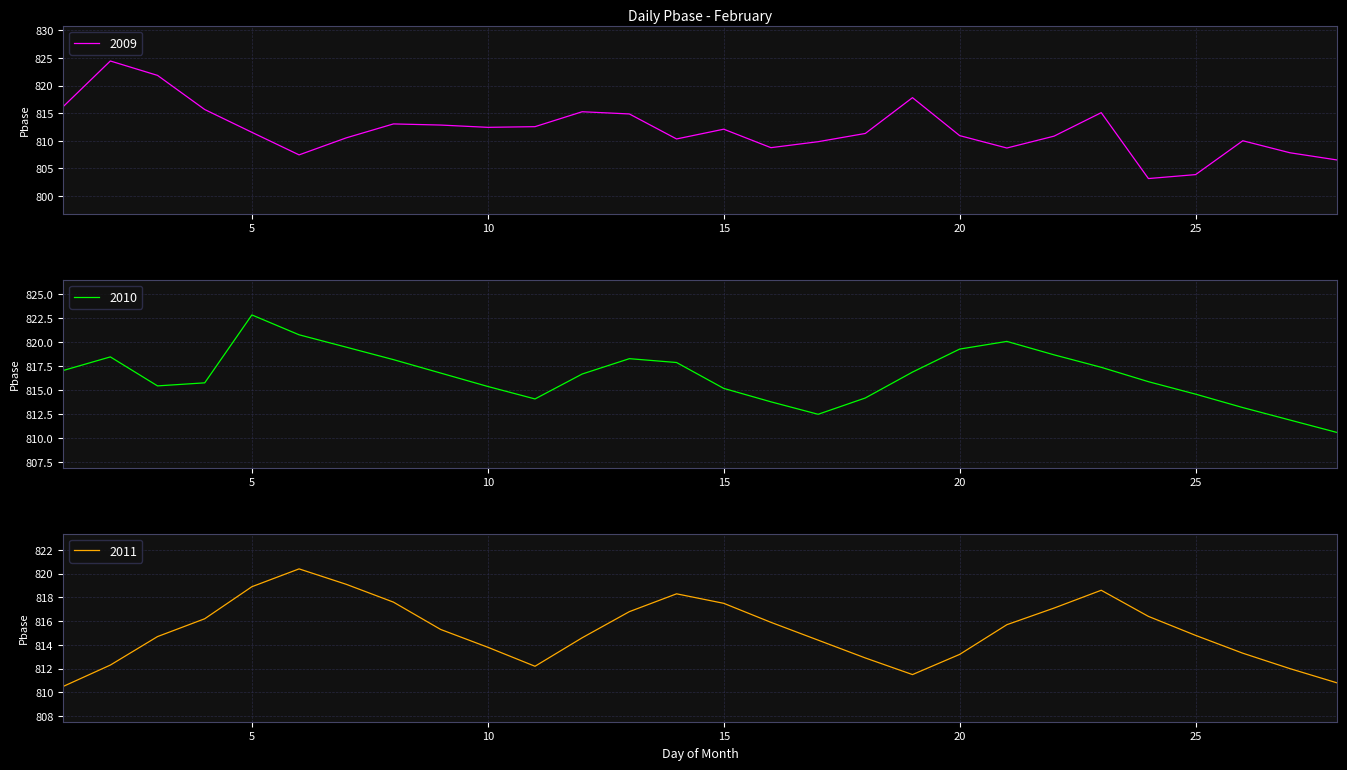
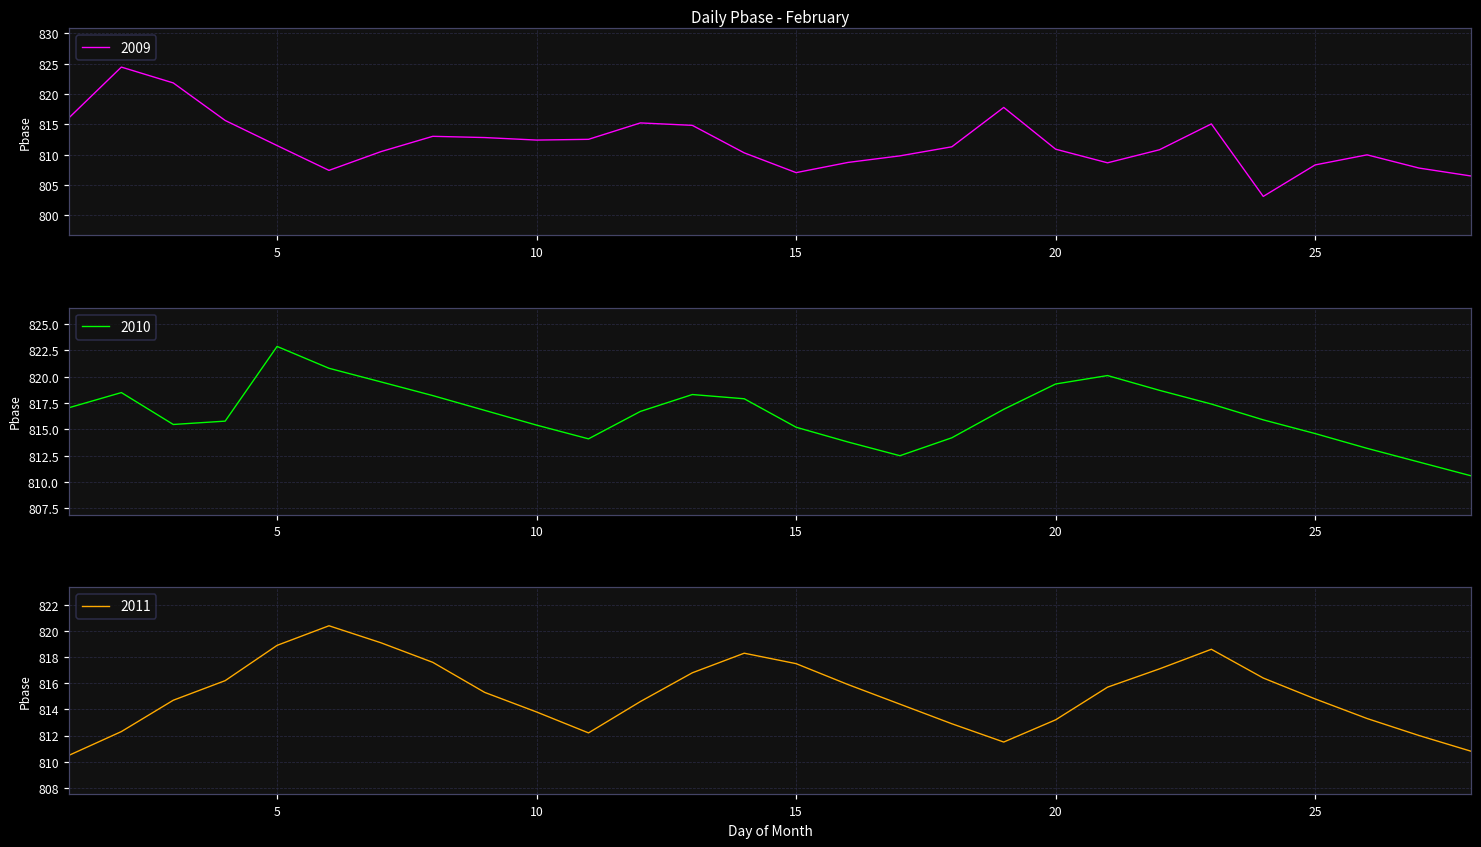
Daily Pbase - February, 15: 812 -> 807
Daily Pbase - February, 25: 804 -> 808
